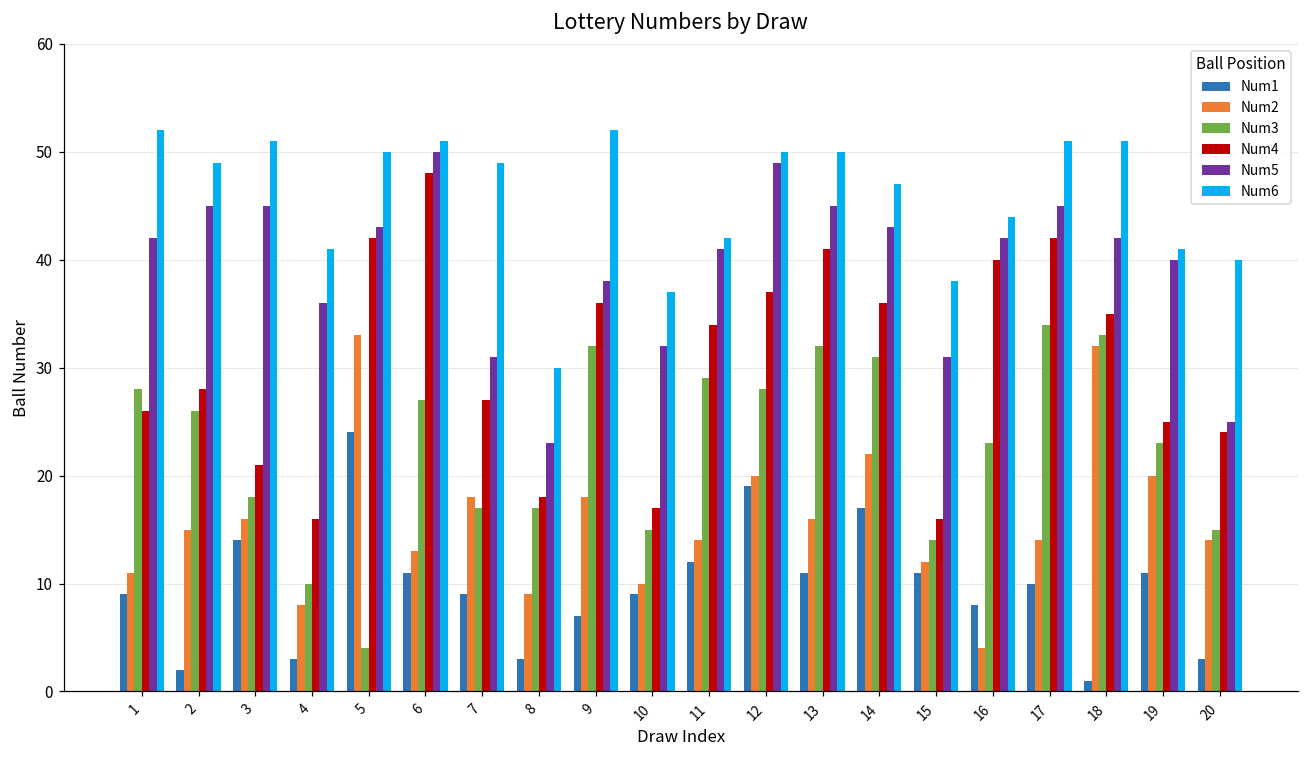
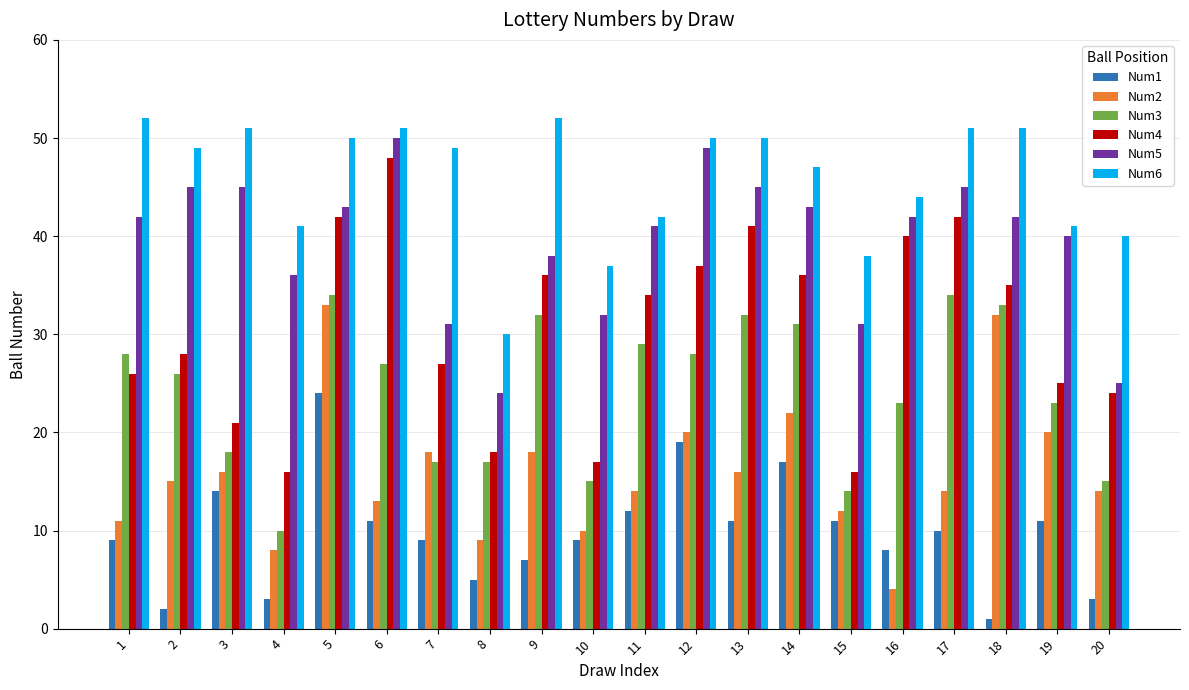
Num3, 5: 4 -> 34
Num1, 8: 3 -> 5
Num5, 8: 23 -> 24
